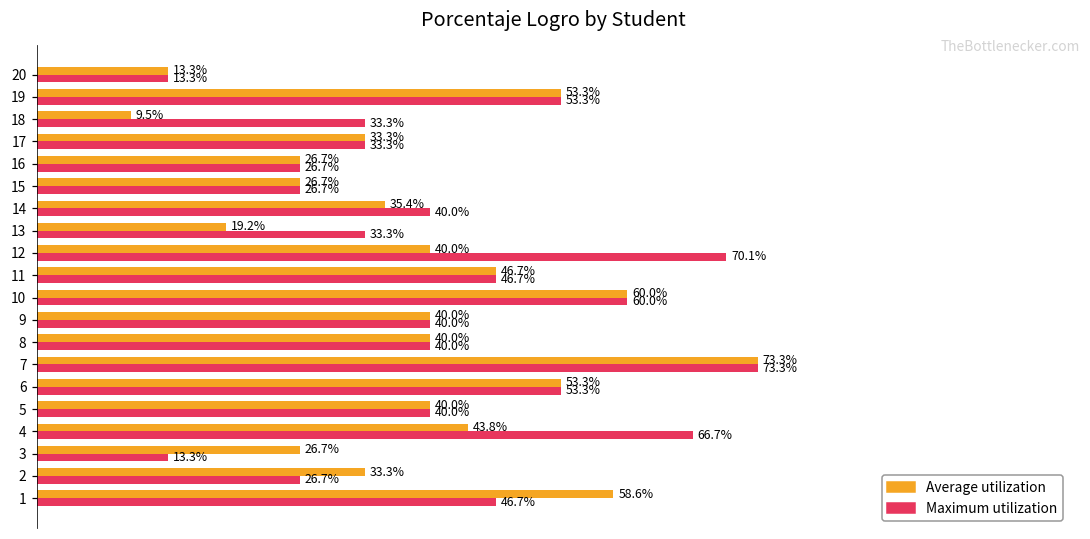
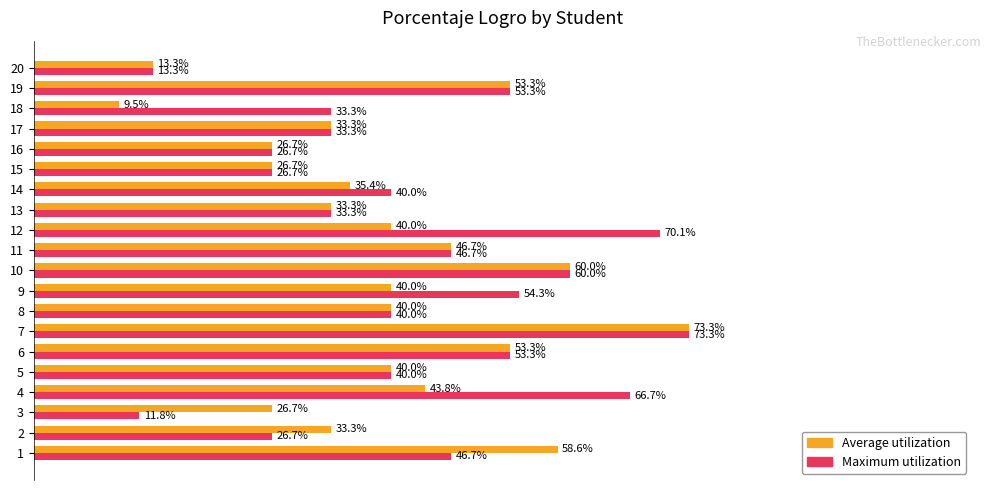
Average utilization, 13: 19.2% -> 33.3%
Maximum utilization, 9: 40.0% -> 54.3%
Maximum utilization, 3: 13.3% -> 11.8%
